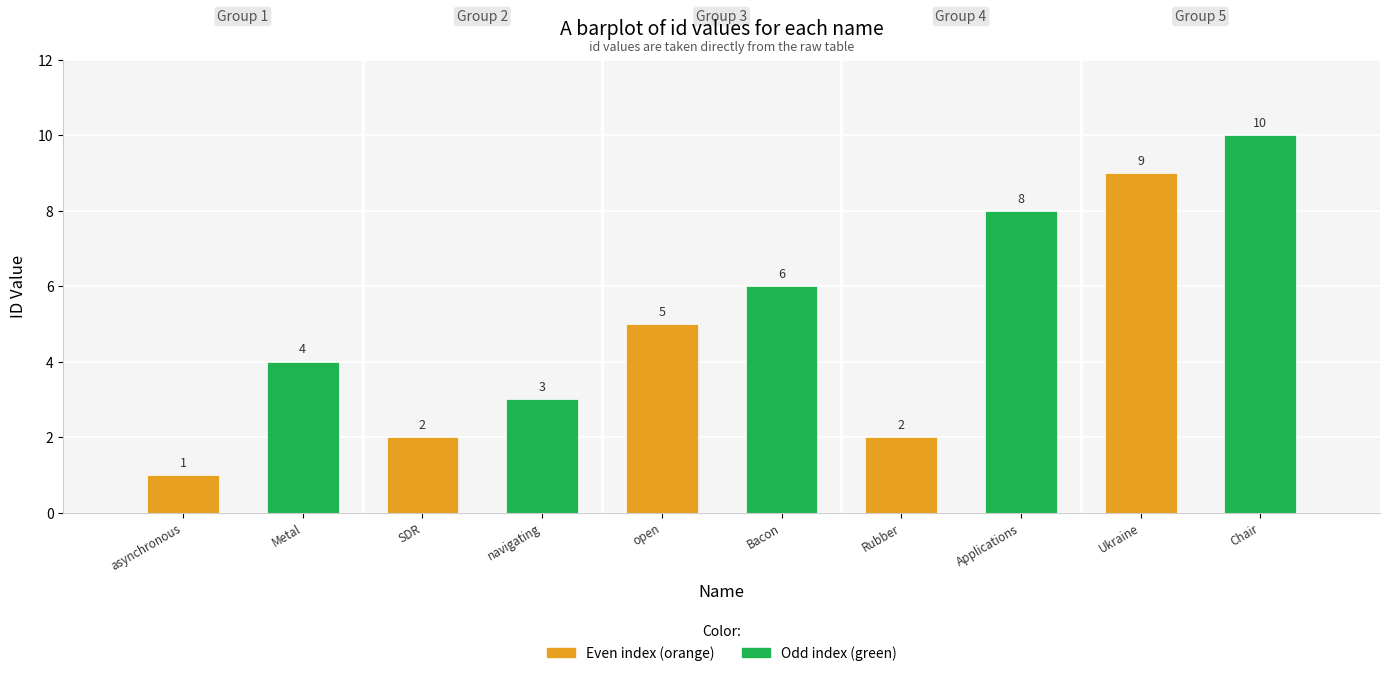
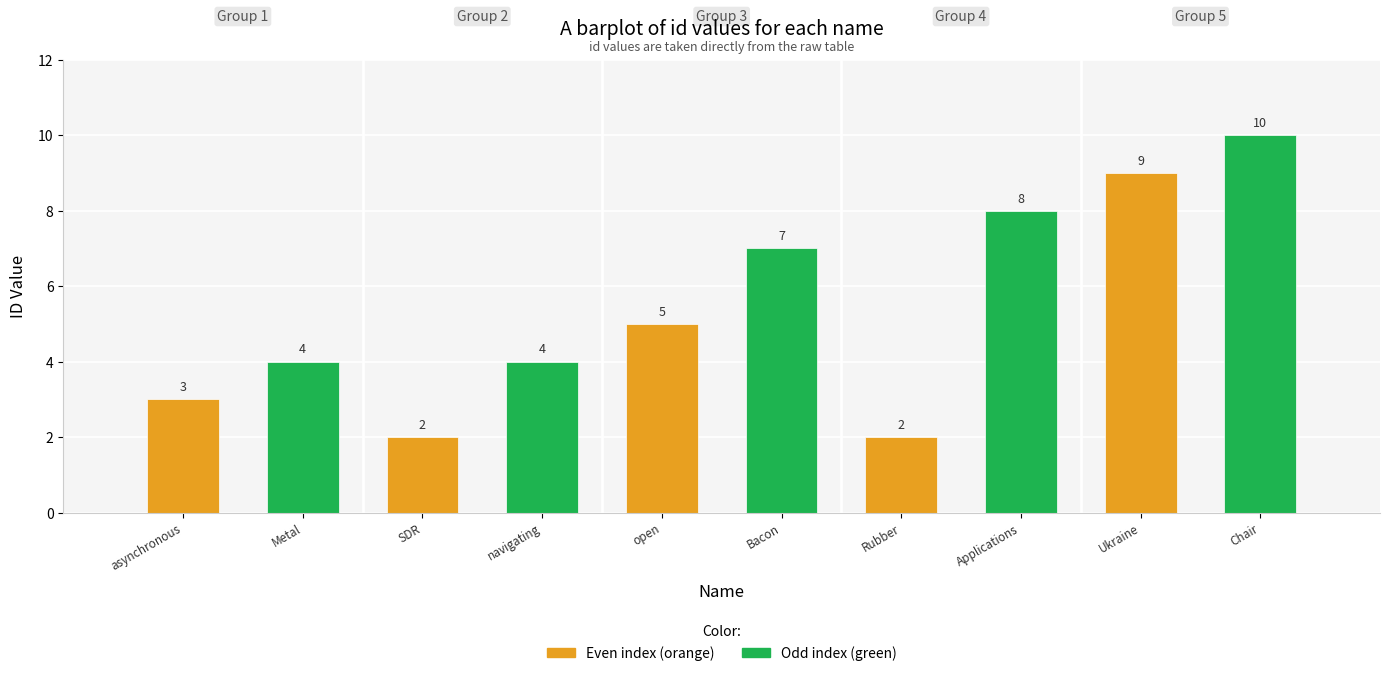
asynchronous: 1 -> 3
navigating: 3 -> 4
Bacon: 6 -> 7
